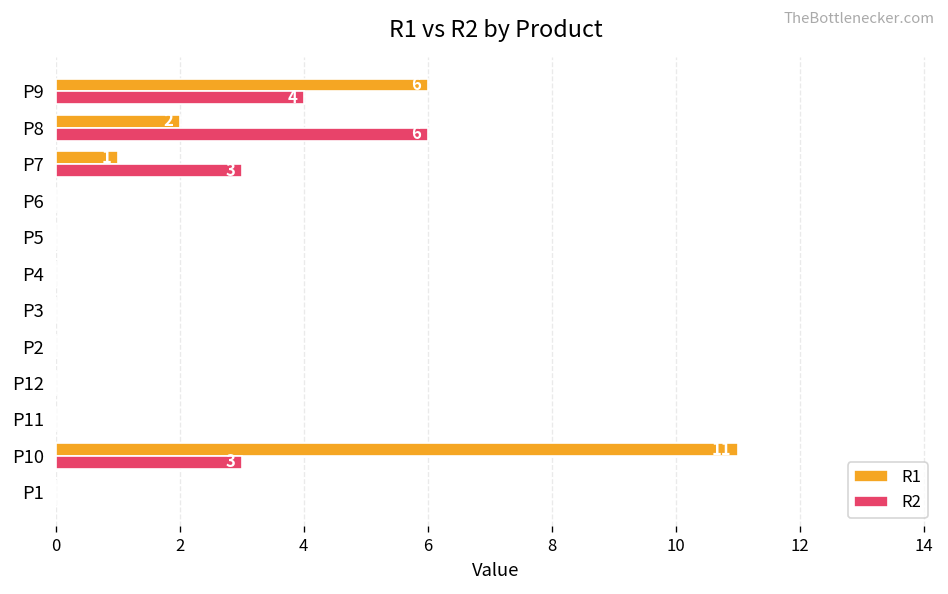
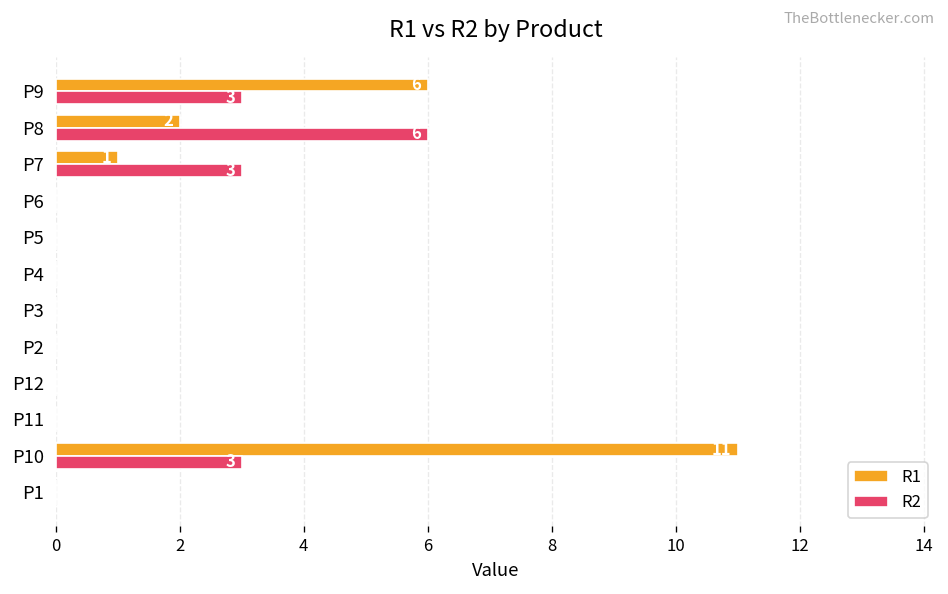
R2, P9: 4 -> 3
